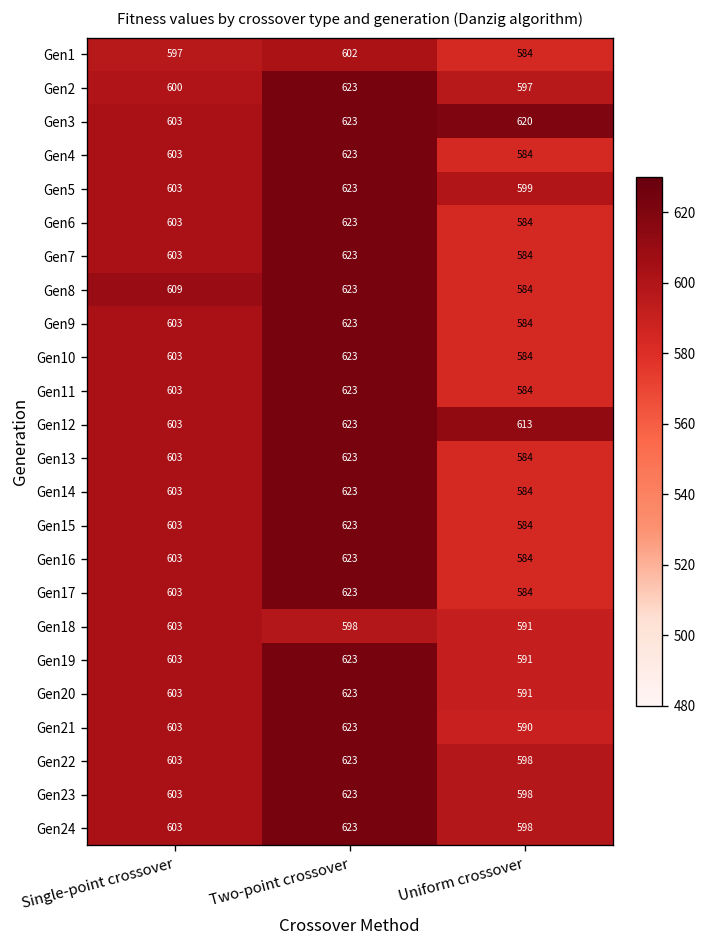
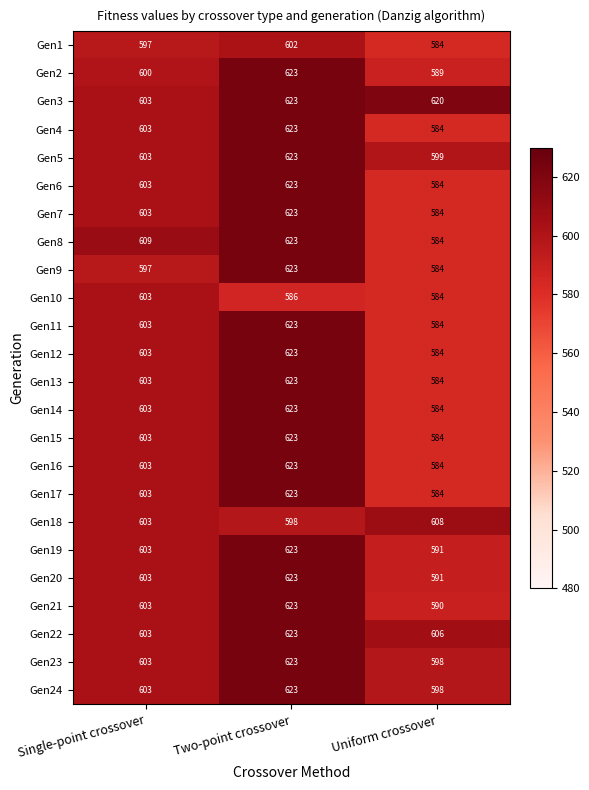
Gen2, Uniform crossover: 597 -> 589
Gen9, Single-point crossover: 603 -> 597
Gen10, Two-point crossover: 623 -> 586
Gen12, Uniform crossover: 613 -> 584
Gen18, Uniform crossover: 591 -> 608
Gen22, Uniform crossover: 598 -> 606
